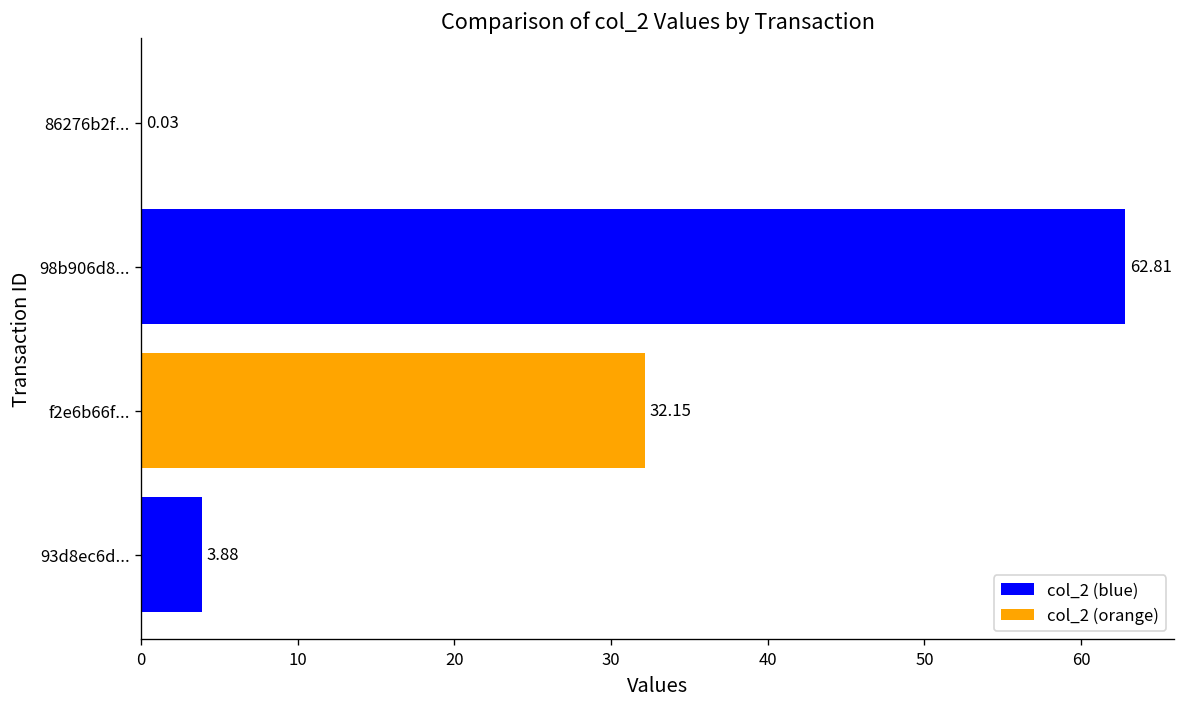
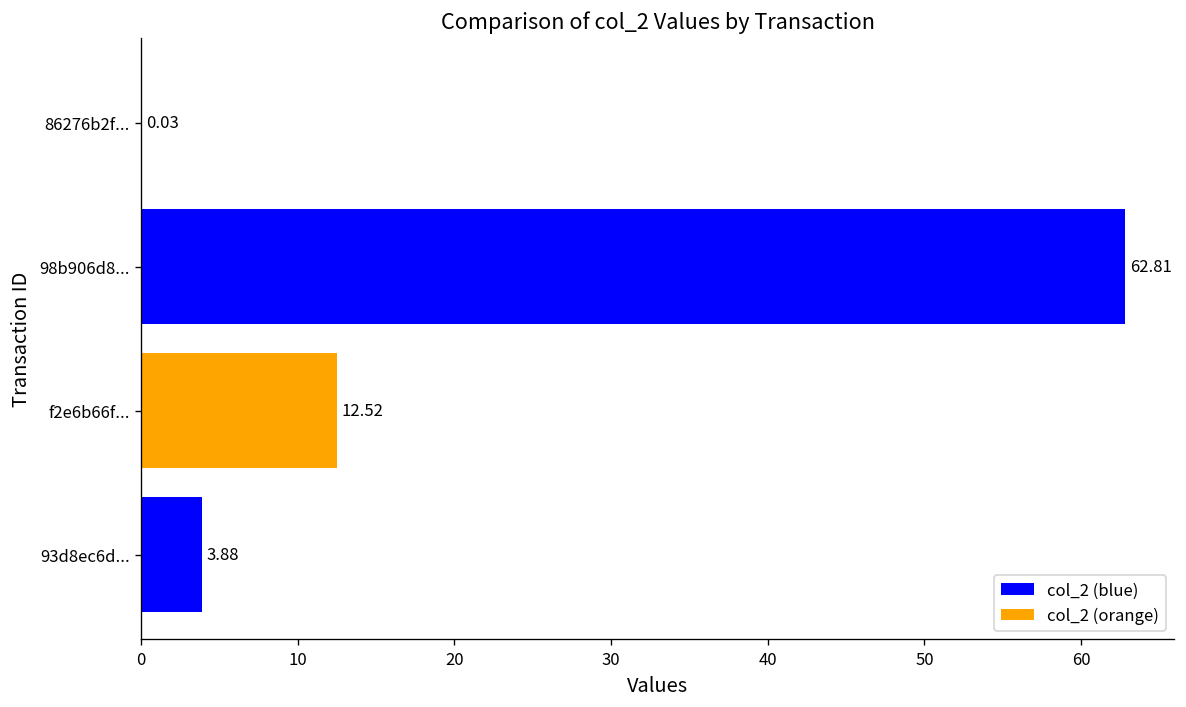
f2e6b66f...: 32.15 -> 12.52
